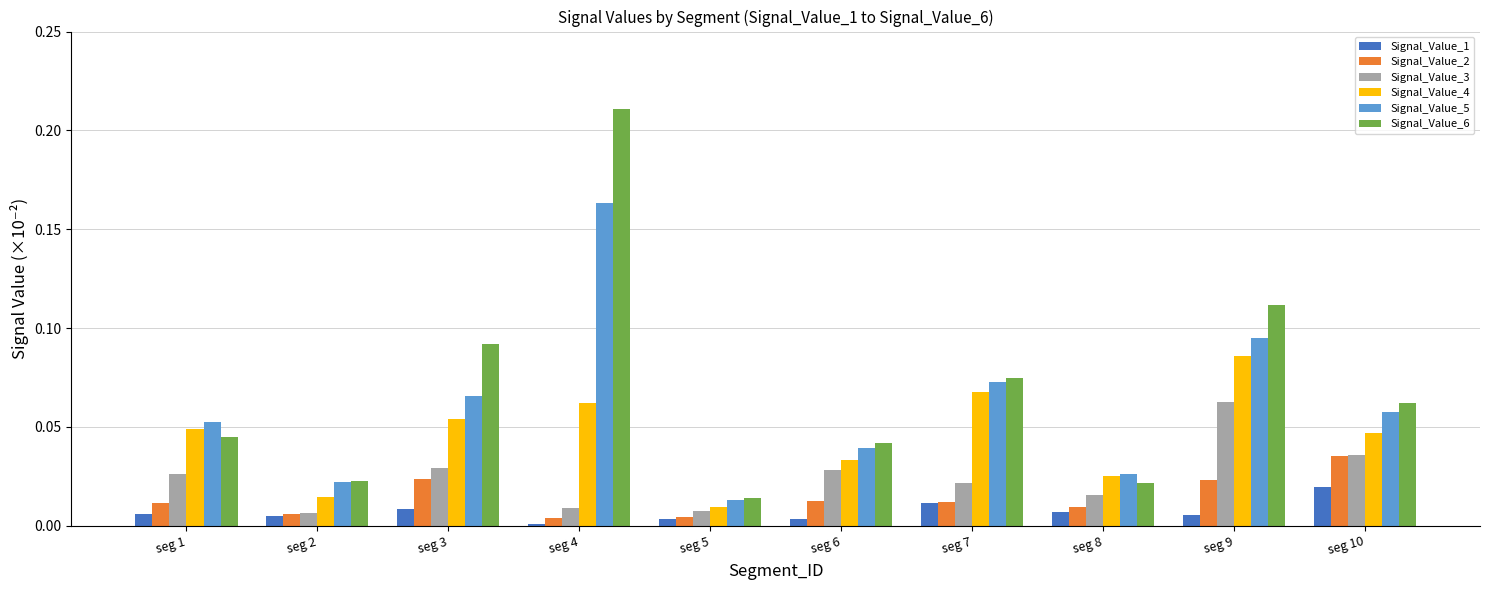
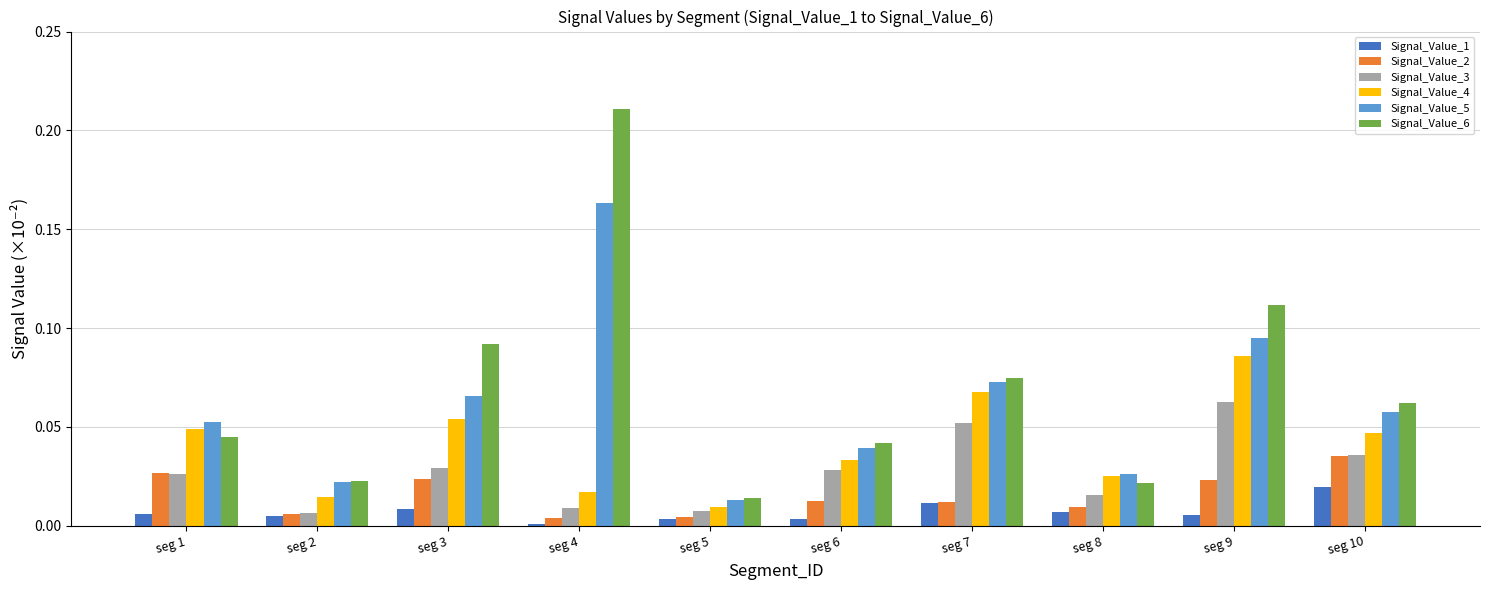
Signal_Value_2, seg 1: 0.012 -> 0.026
Signal_Value_4, seg 4: 0.062 -> 0.017
Signal_Value_3, seg 7: 0.022 -> 0.052
